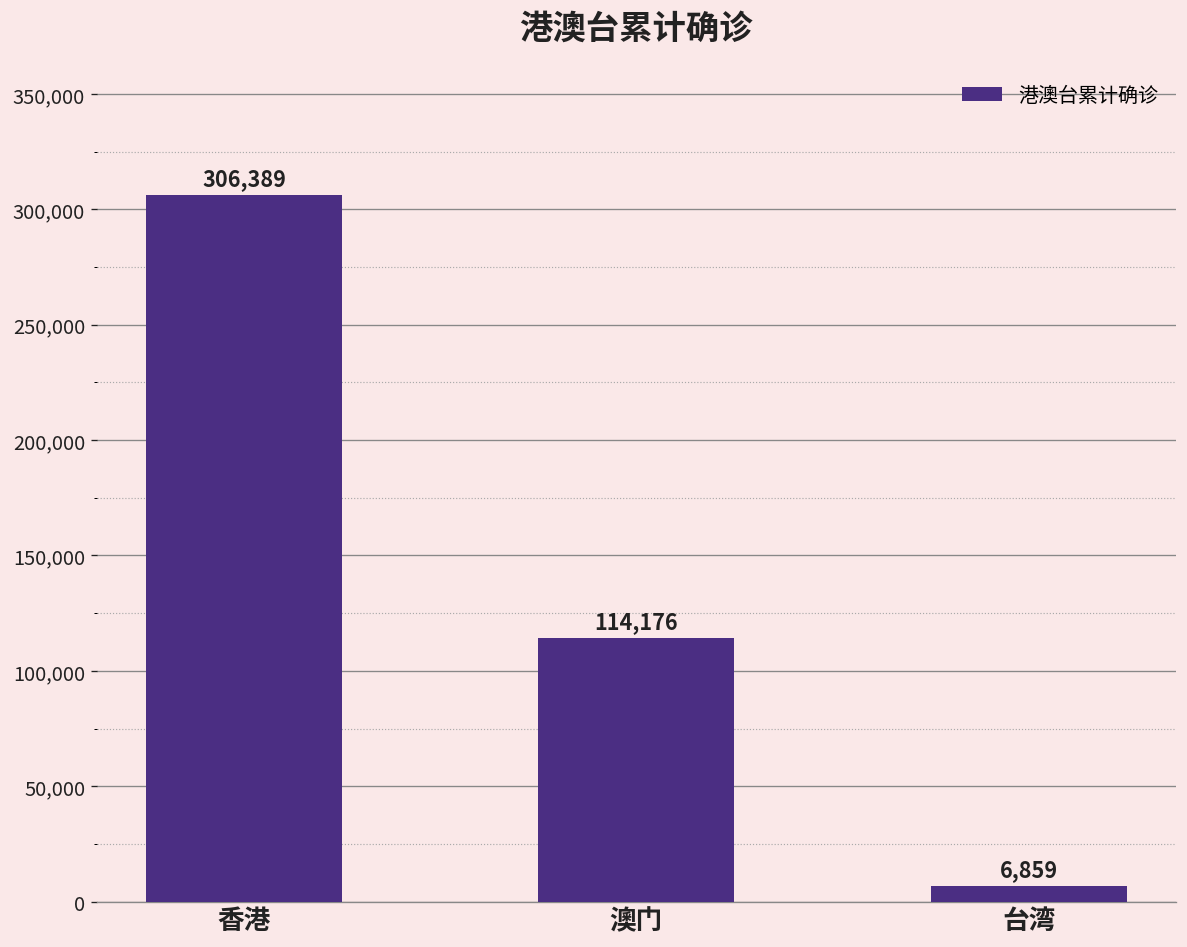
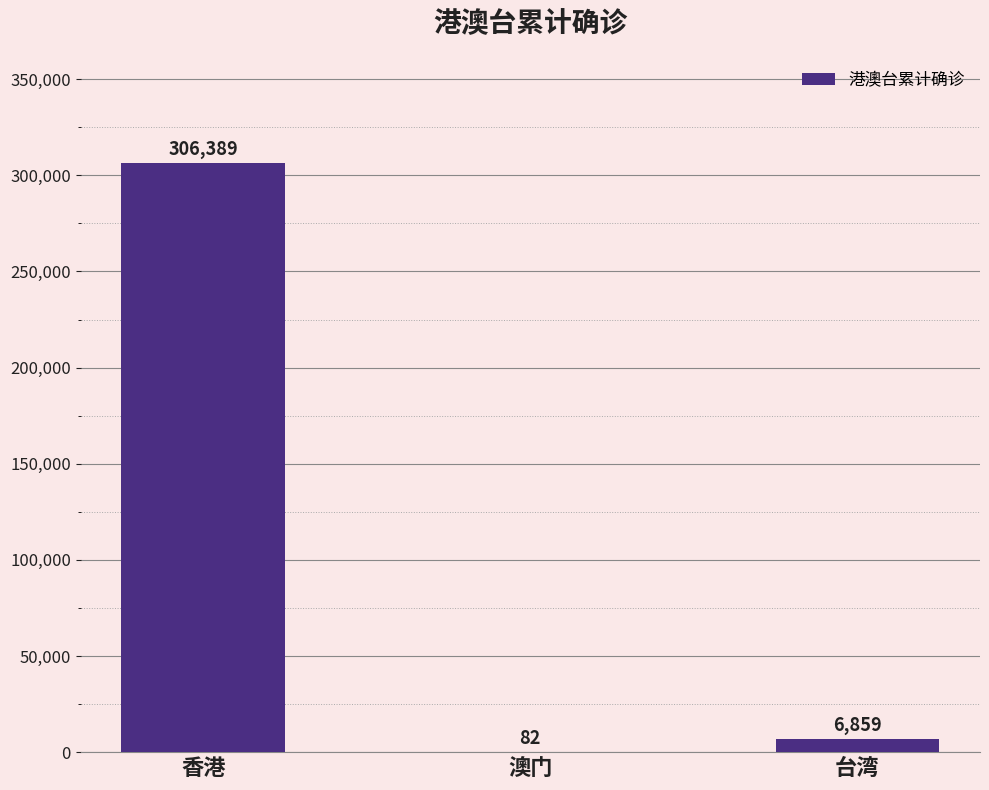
澳门: 114,176 -> 82
